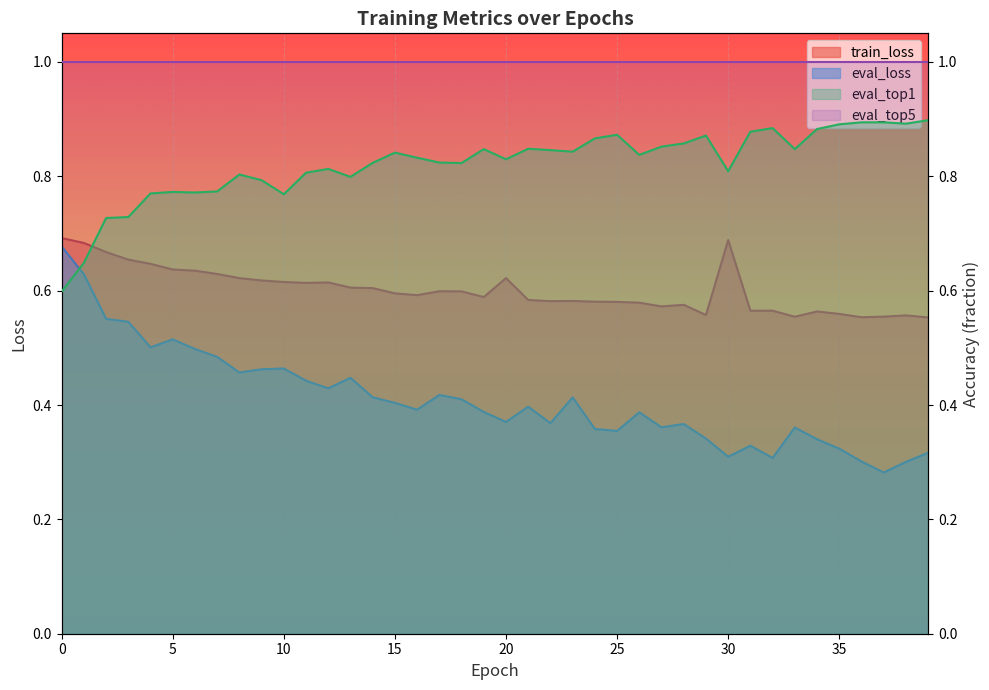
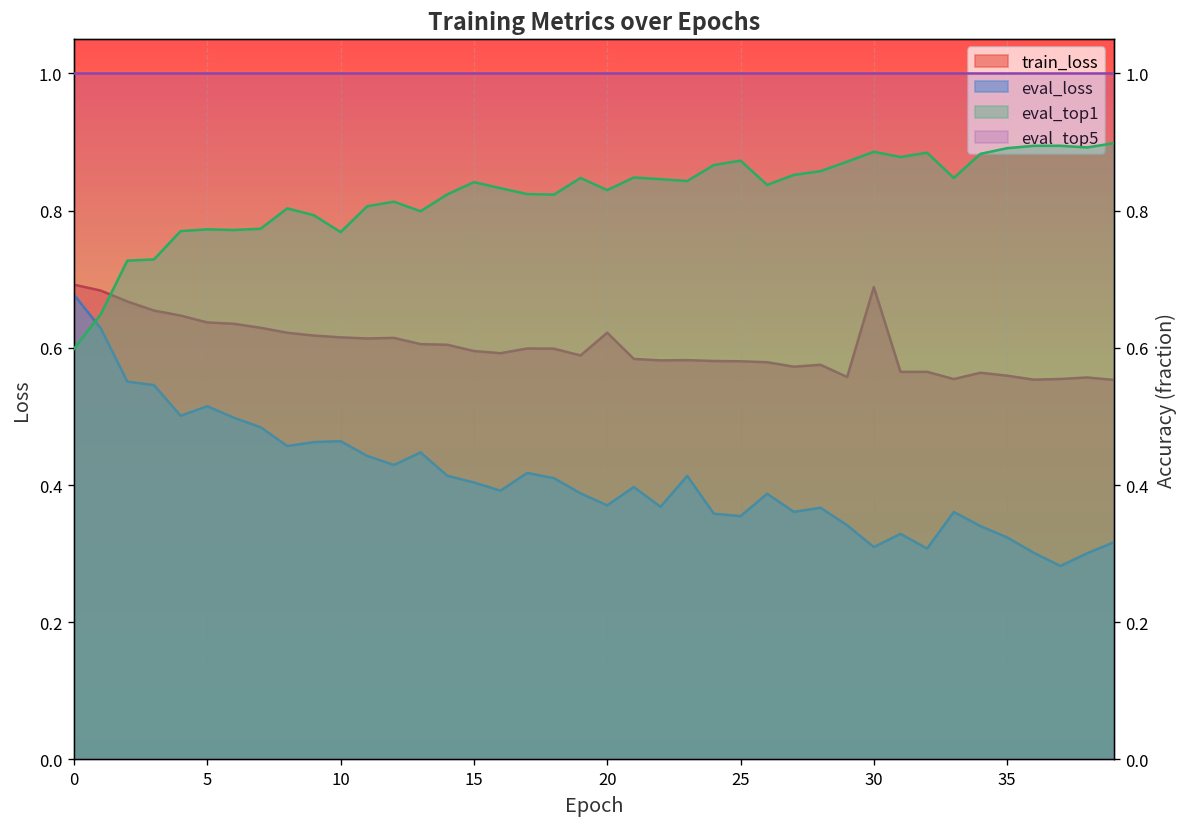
eval_top1, 30: 0.81 -> 0.89
